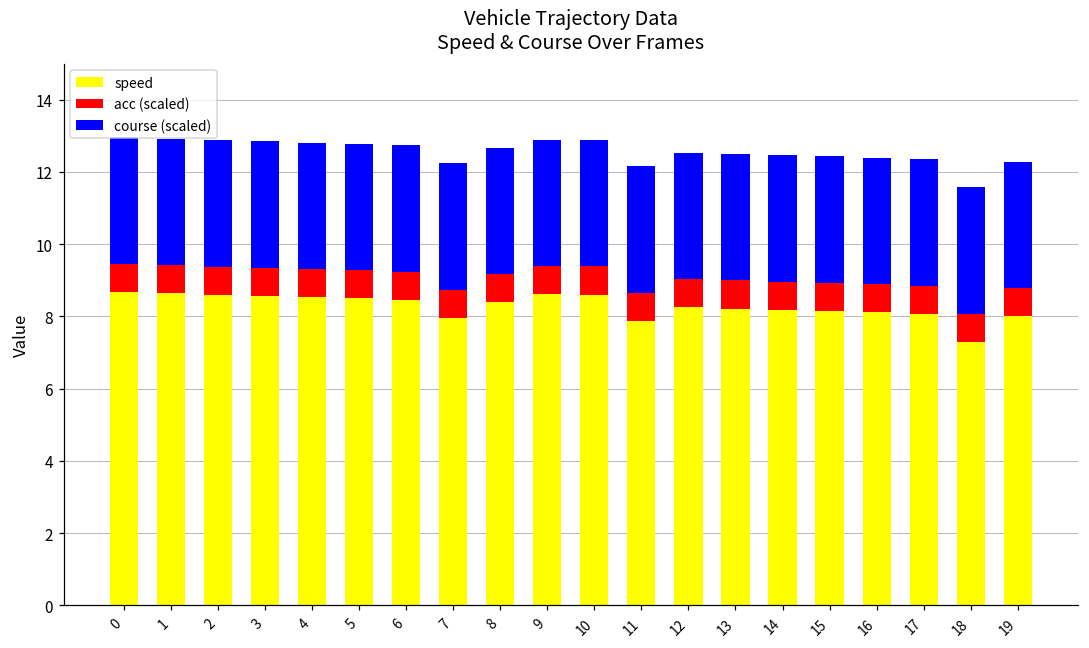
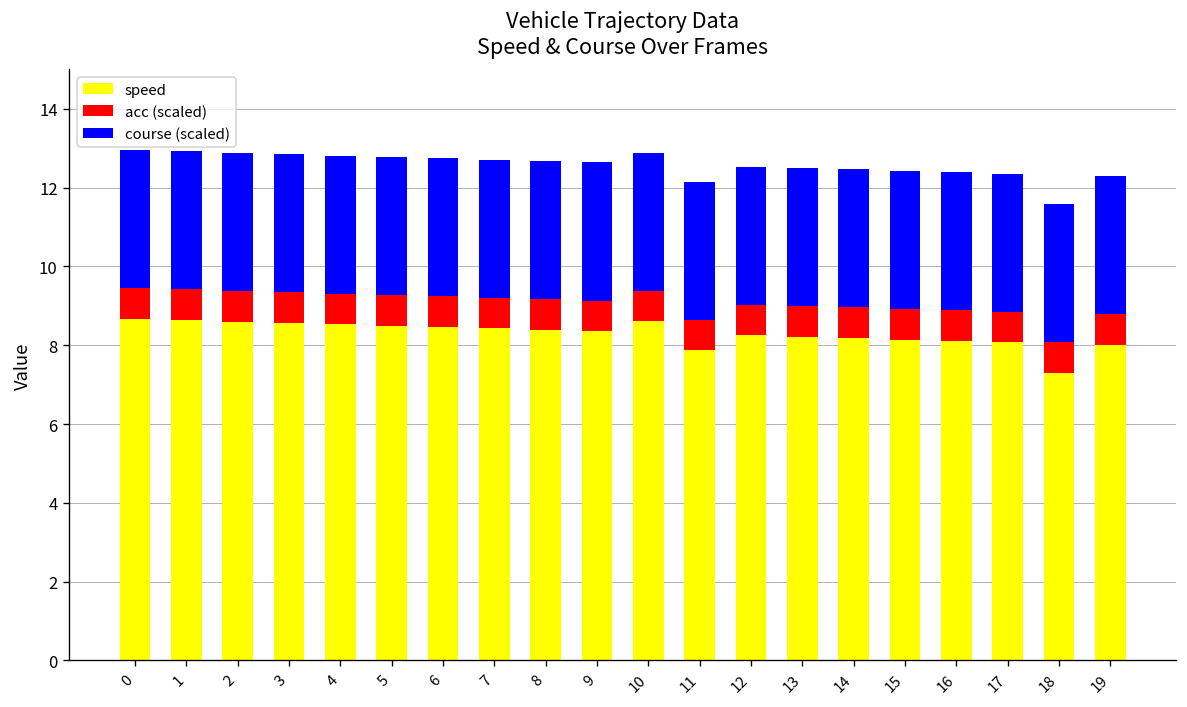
speed, 7: 8.0 -> 8.4
speed, 9: 8.6 -> 8.4
